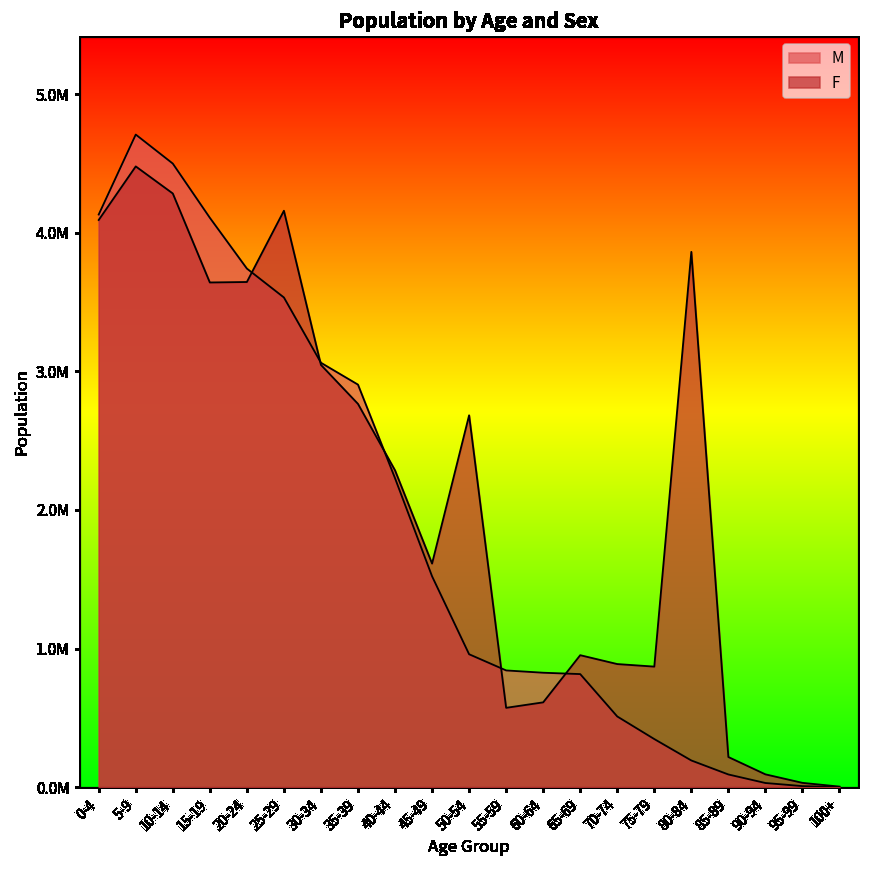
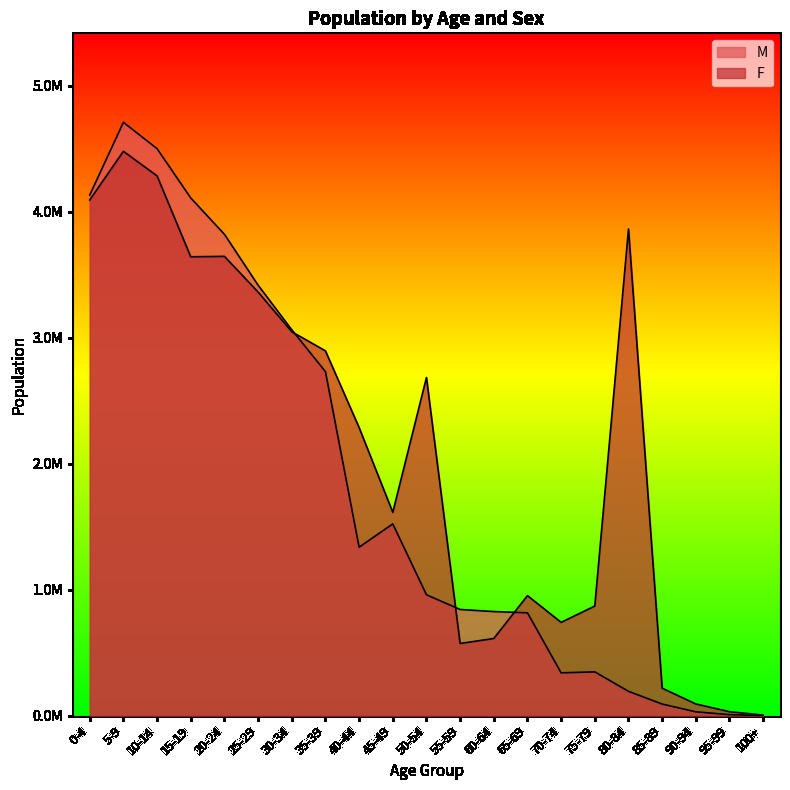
M, 20-24: 3740000 -> 3820000
M, 25-29: 3530000 -> 3420000
F, 25-29: 4160000 -> 3360000
M, 35-39: 2900000 -> 2730000
F, 35-39: 2770000 -> 2890000
M, 40-44: 2230000 -> 1340000
M, 70-74: 510000 -> 340000
F, 70-74: 890000 -> 740000
